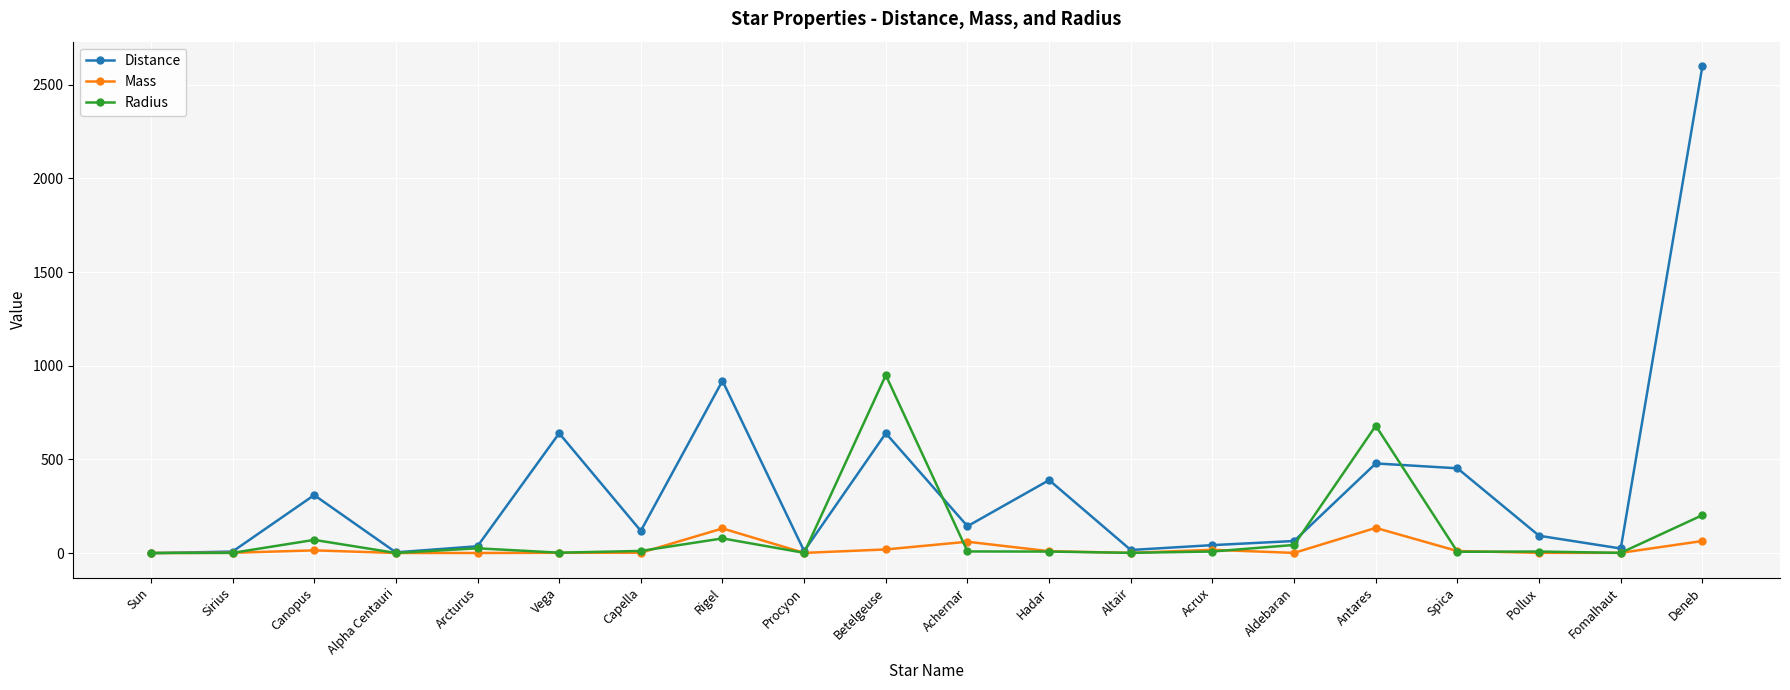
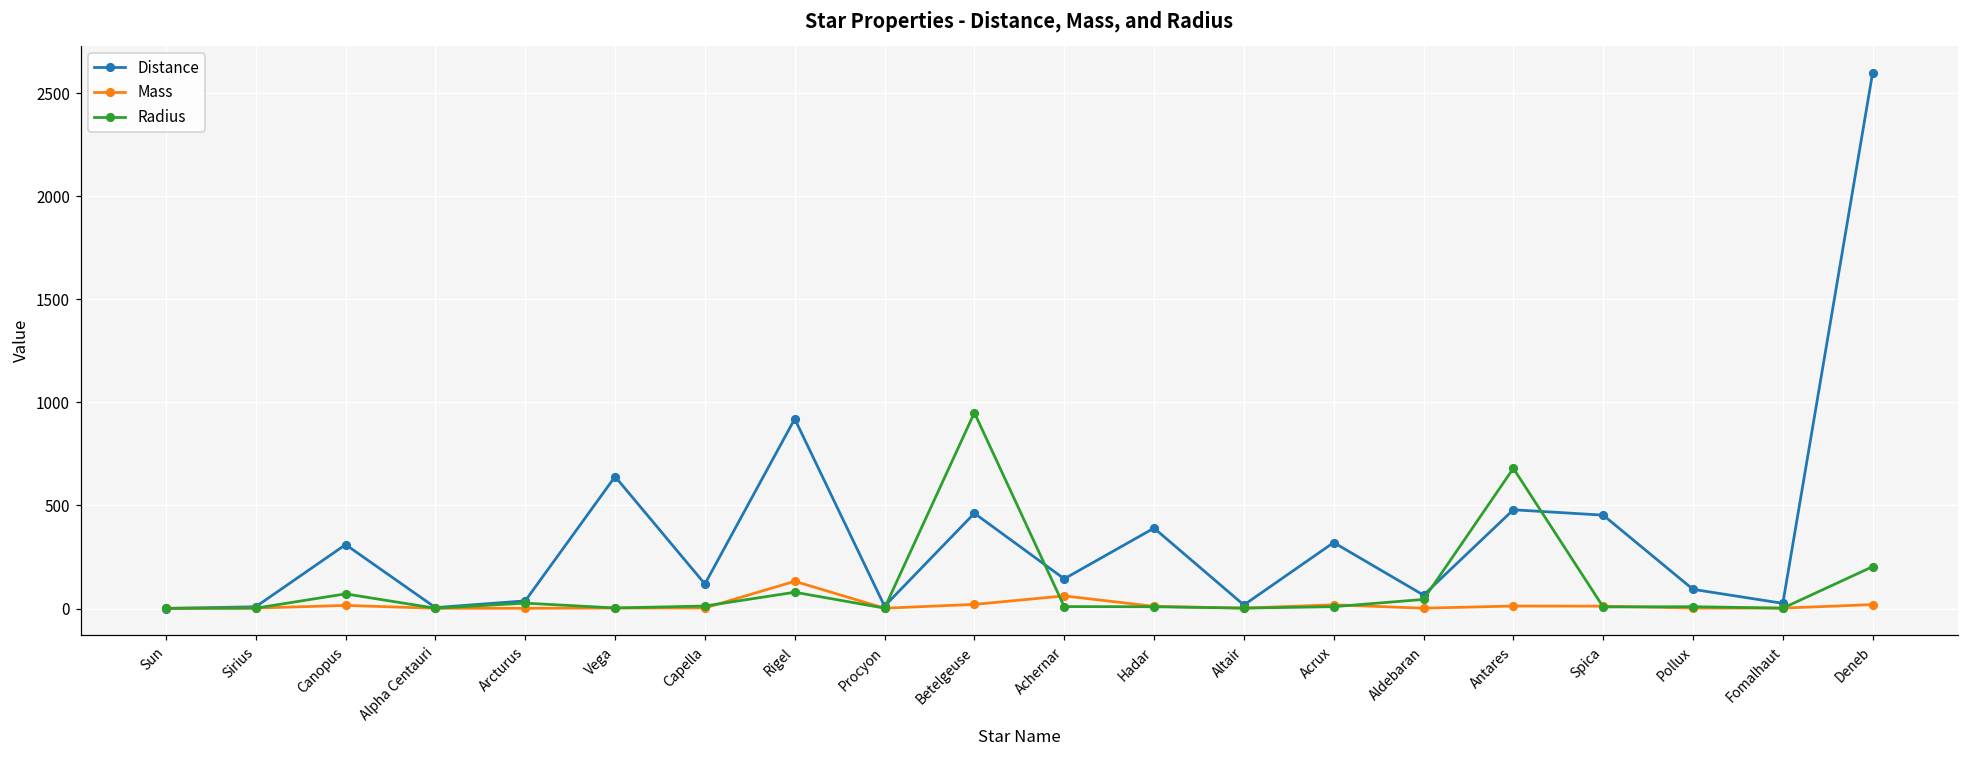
Distance, Betelgeuse: 640 -> 460
Distance, Acrux: 40 -> 320
Mass, Antares: 140 -> 10
Mass, Deneb: 70 -> 20
